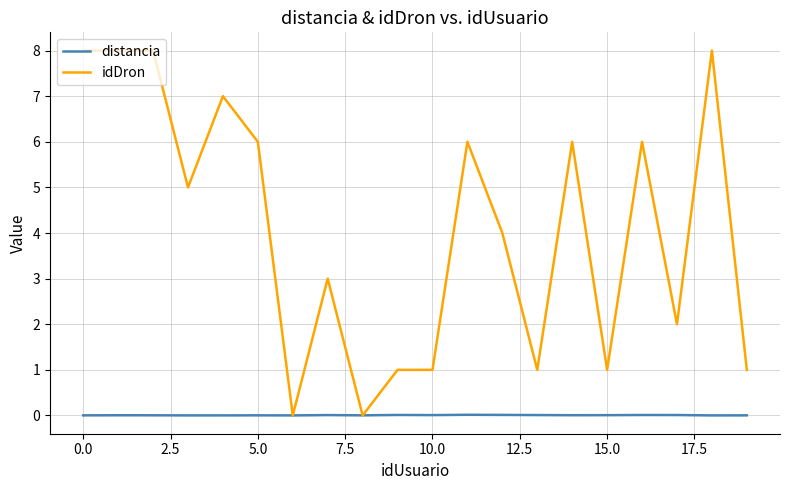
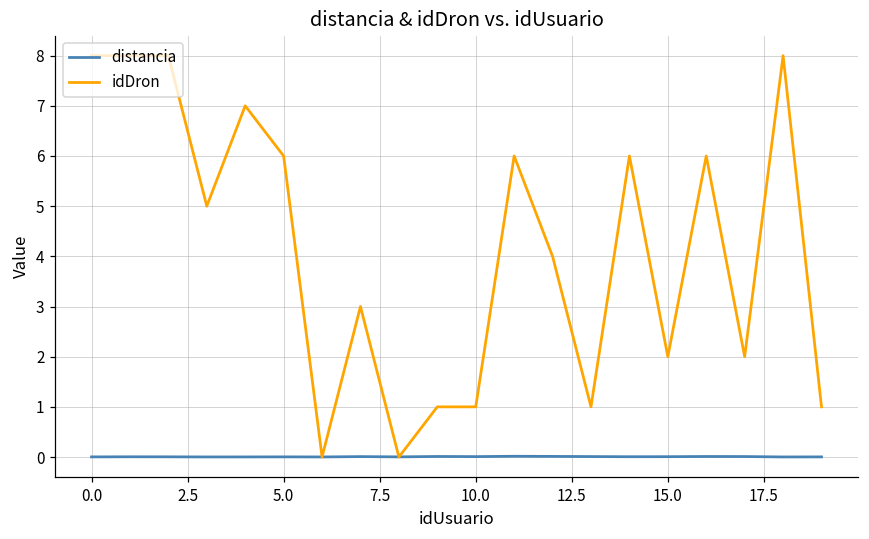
idDron, 15.0: 1 -> 2
